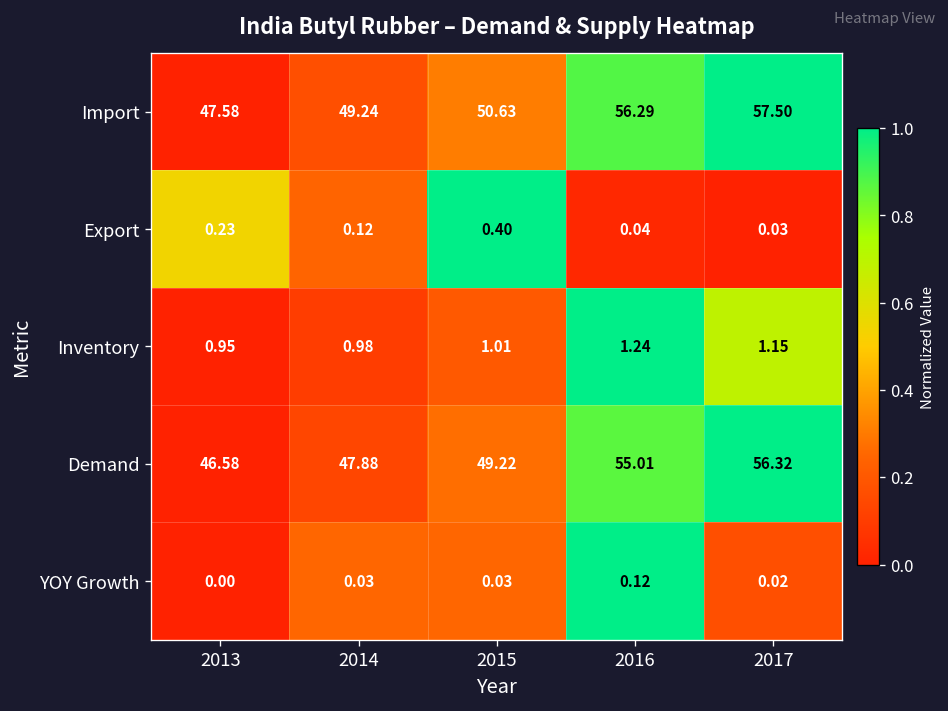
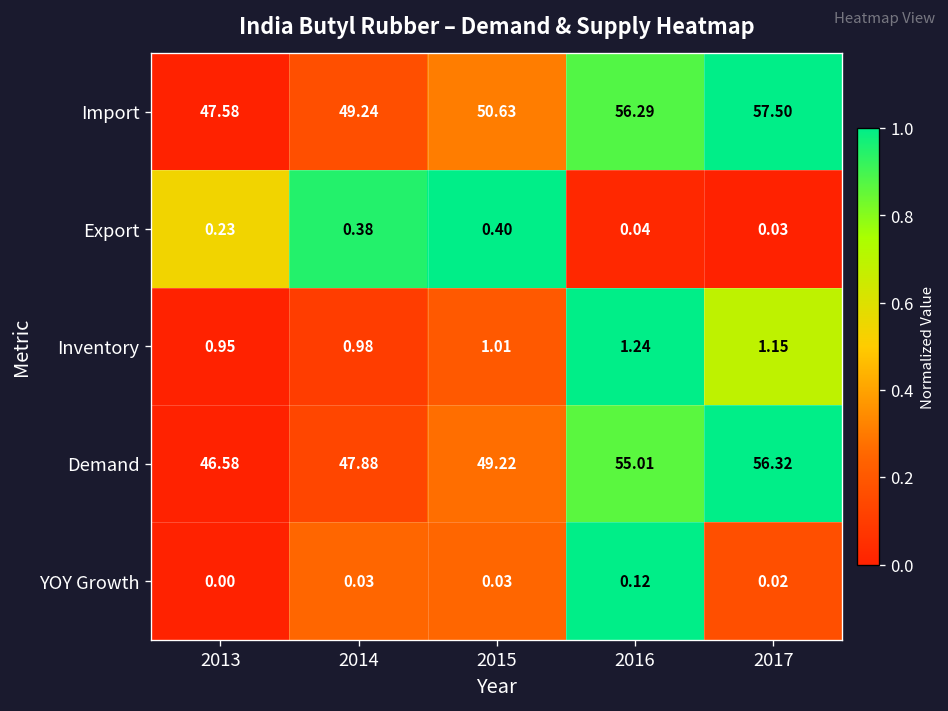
Export, 2014: 0.12 -> 0.38
